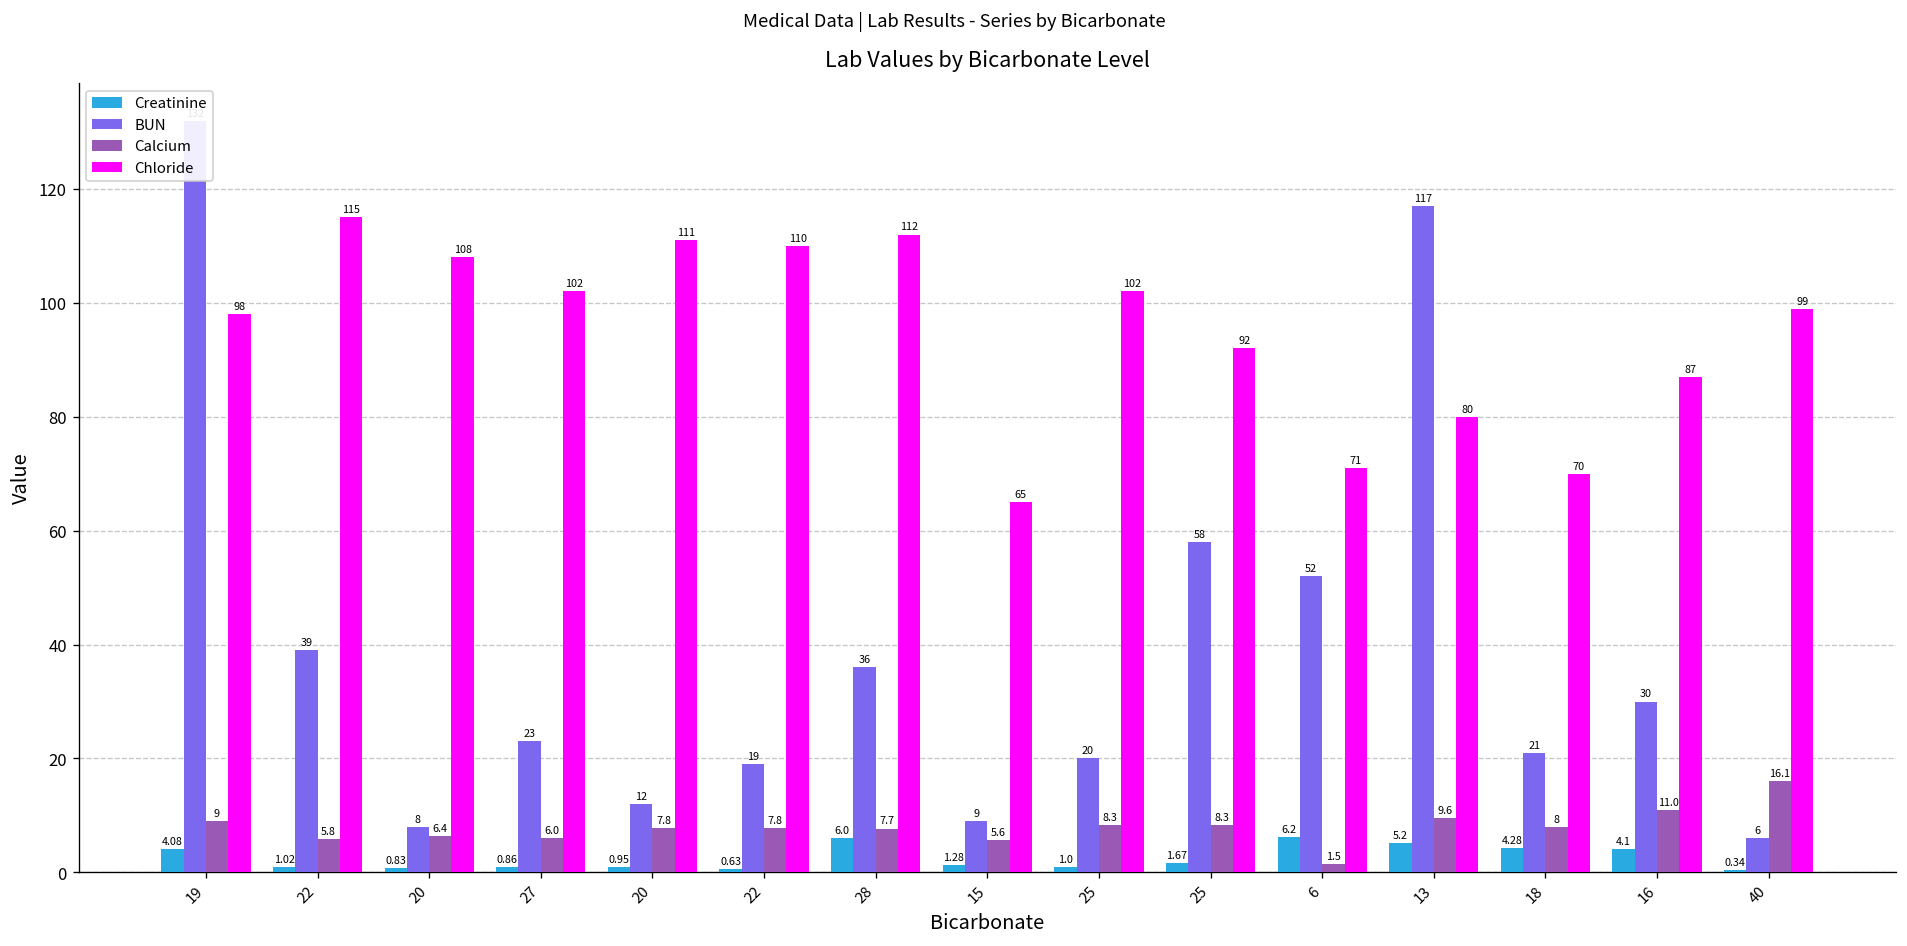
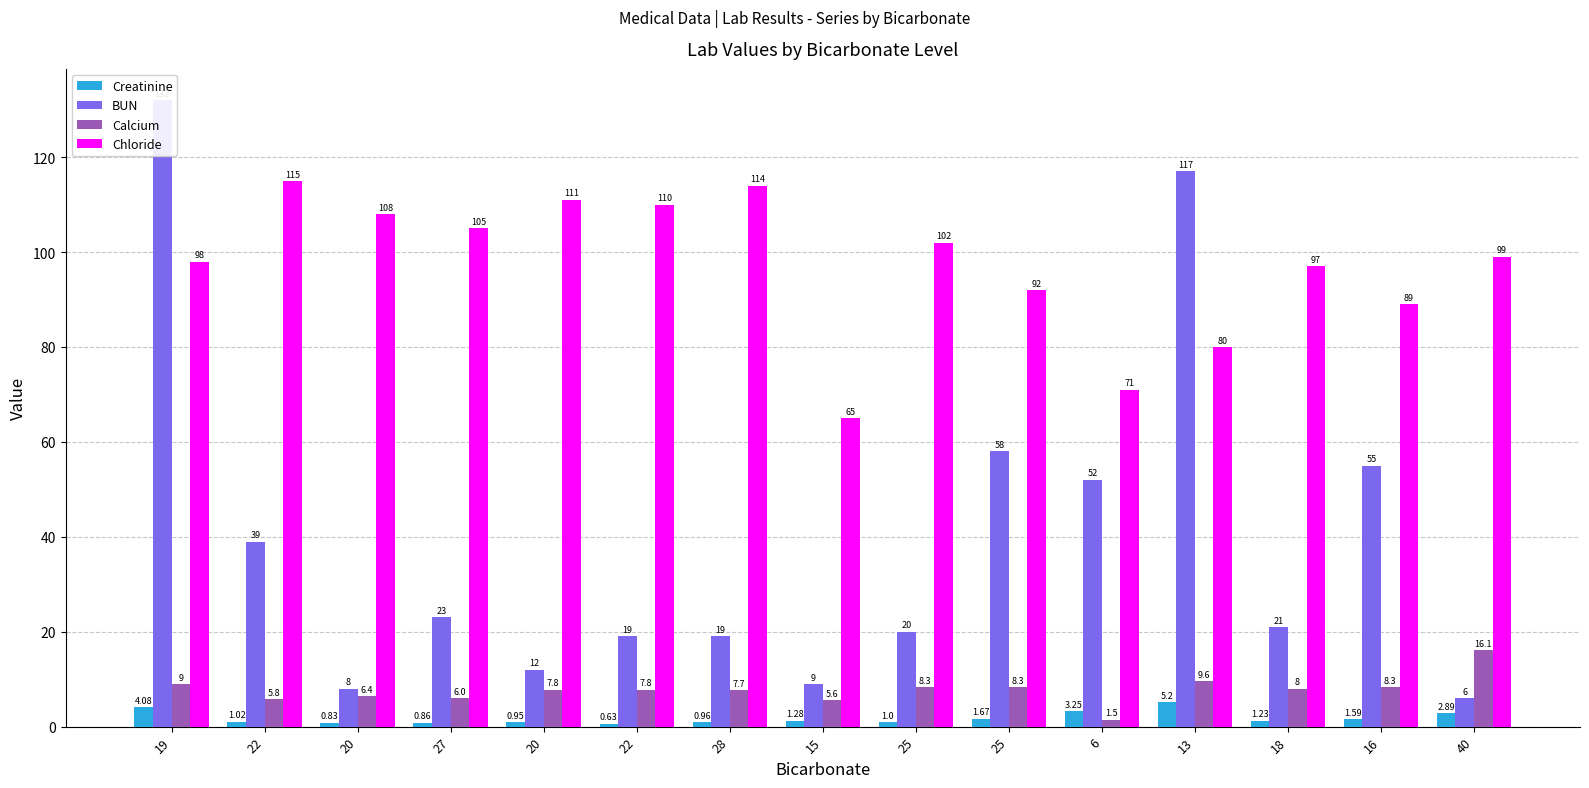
Chloride, 27: 102 -> 105
Creatinine, 28: 6.0 -> 0.96
BUN, 28: 36 -> 19
Chloride, 28: 112 -> 114
Creatinine, 6: 6.2 -> 3.25
Creatinine, 18: 4.28 -> 1.23
Chloride, 18: 70 -> 97
Creatinine, 16: 4.1 -> 1.59
BUN, 16: 30 -> 55
Calcium, 16: 11.0 -> 8.3
Chloride, 16: 87 -> 89
Creatinine, 40: 0.34 -> 2.89
